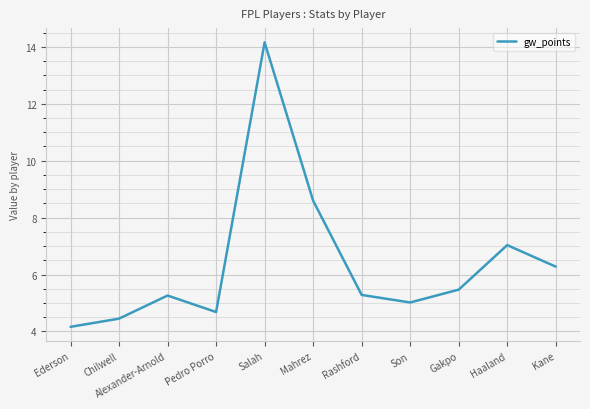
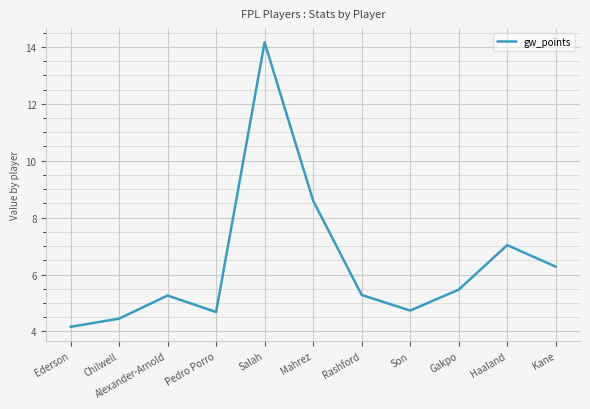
Son: 5.0 -> 4.7
